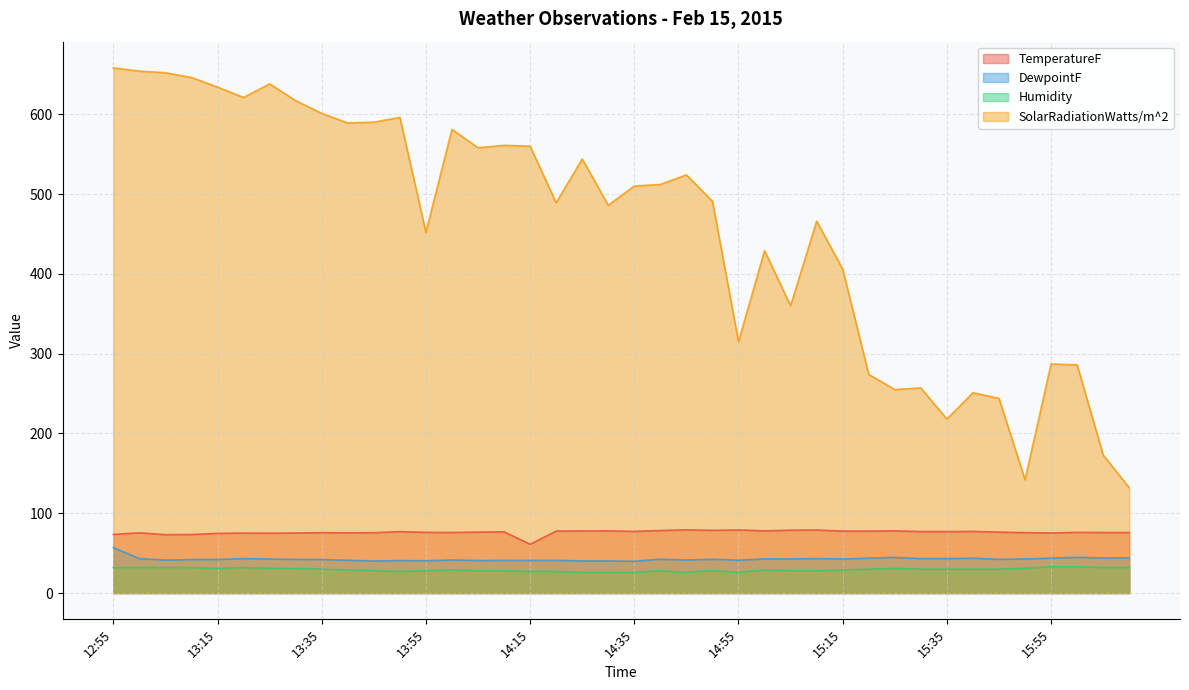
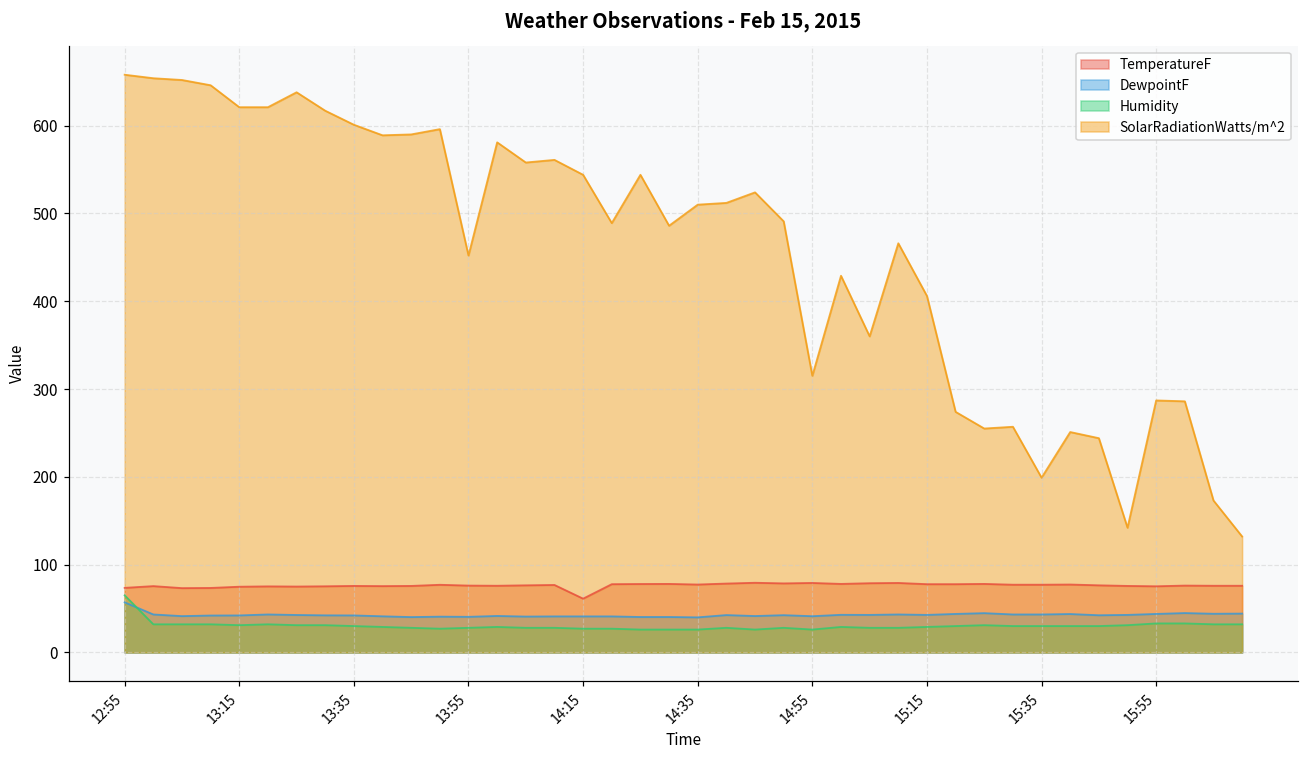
Humidity, 12:55: 30 -> 70
SolarRadiationWatts/m^2, 13:15: 630 -> 620
SolarRadiationWatts/m^2, 14:15: 560 -> 540
SolarRadiationWatts/m^2, 15:35: 220 -> 200
